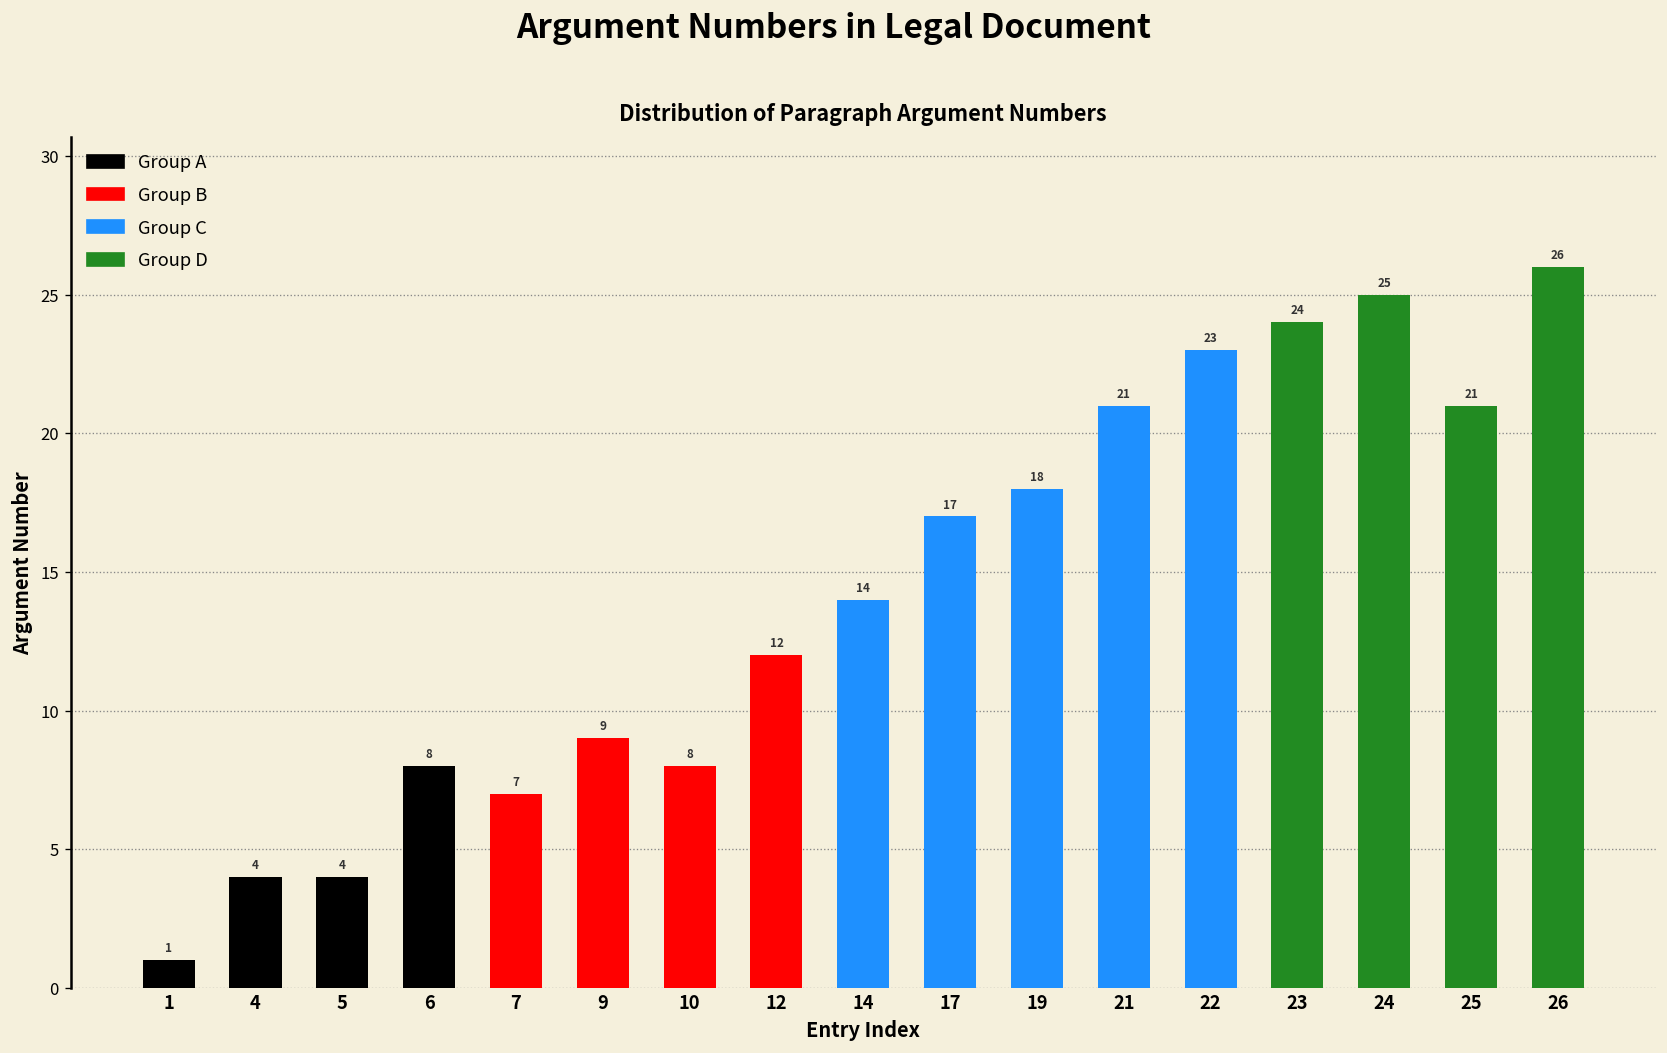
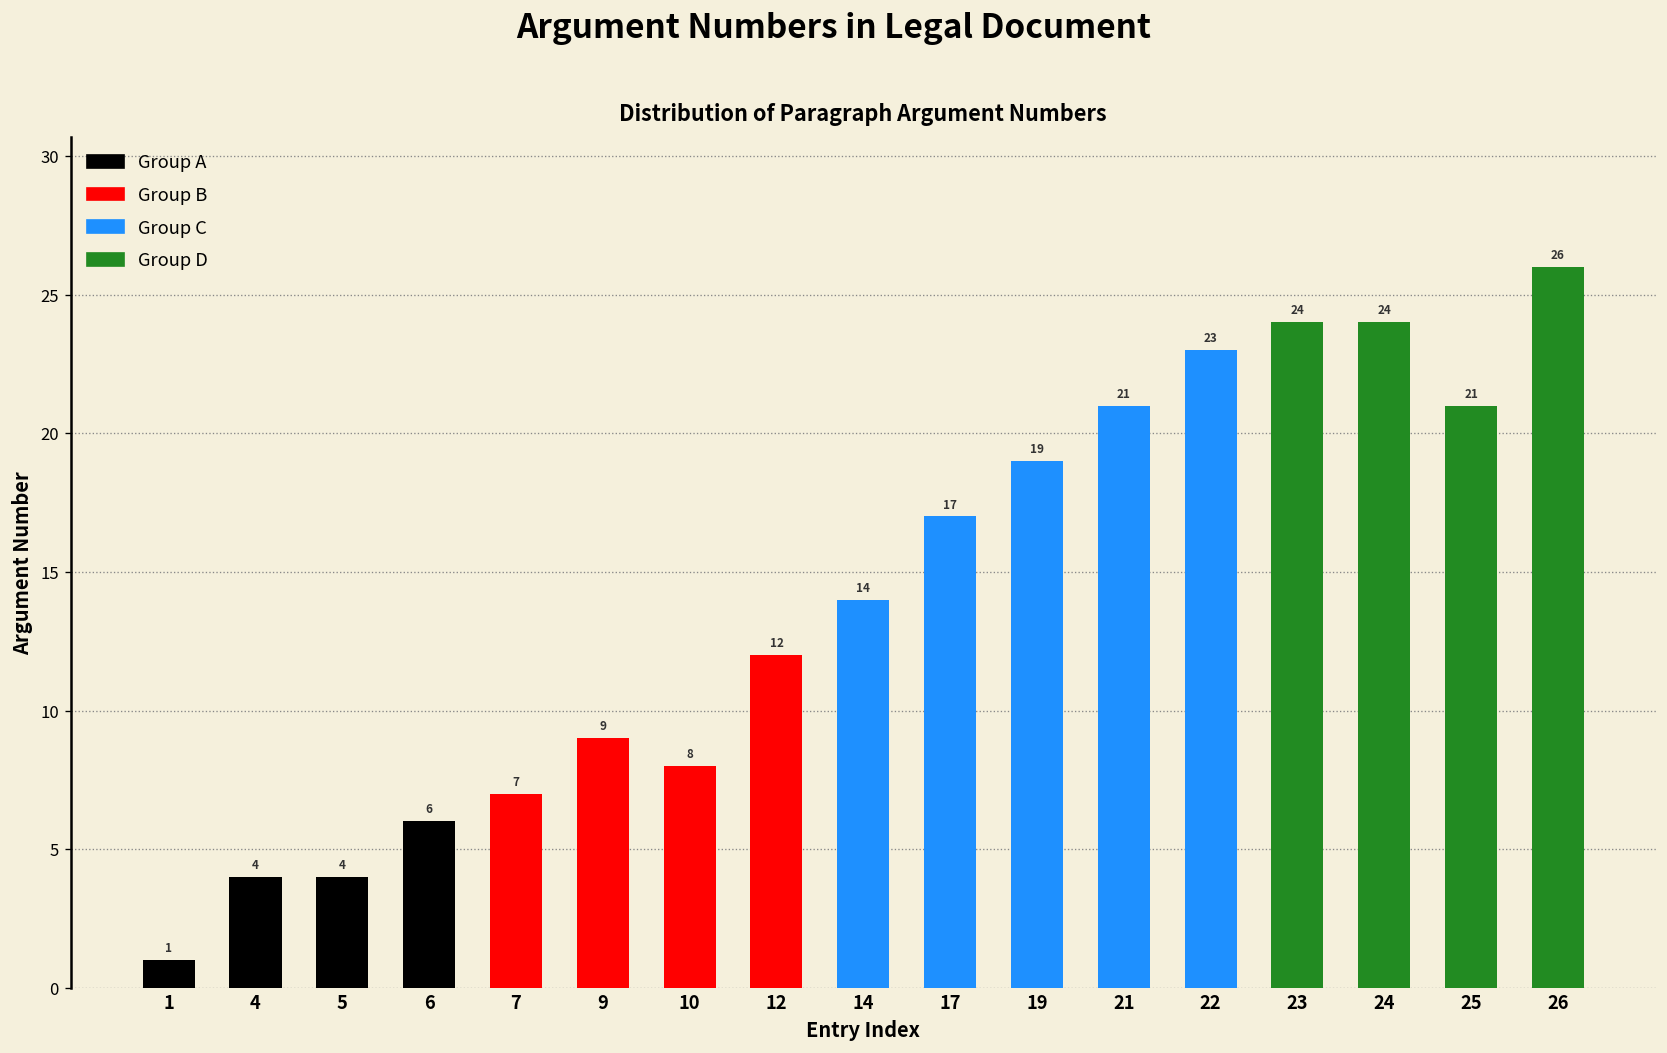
6: 8 -> 6
19: 18 -> 19
24: 25 -> 24
